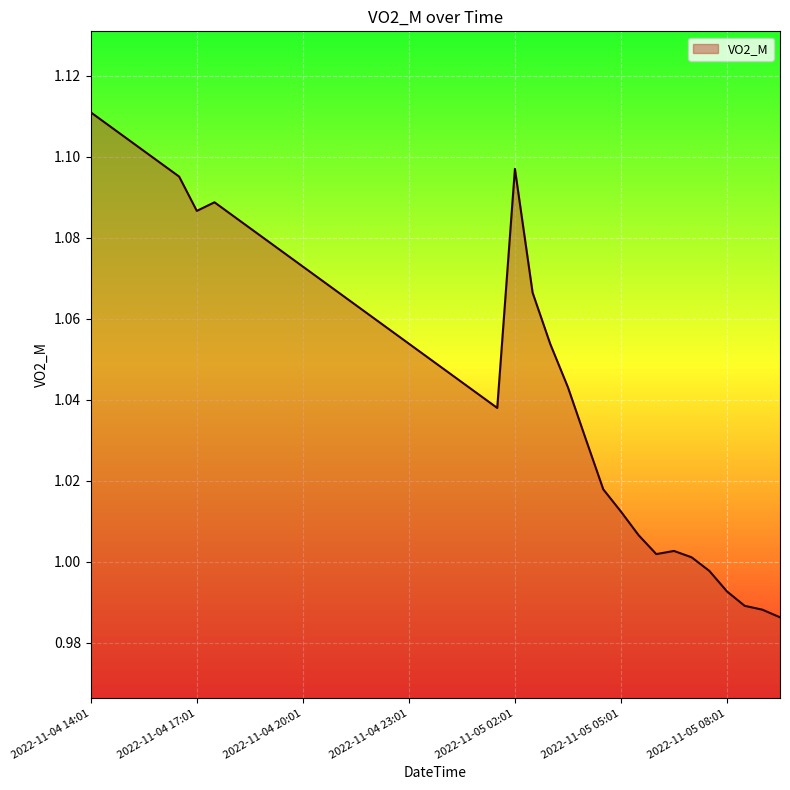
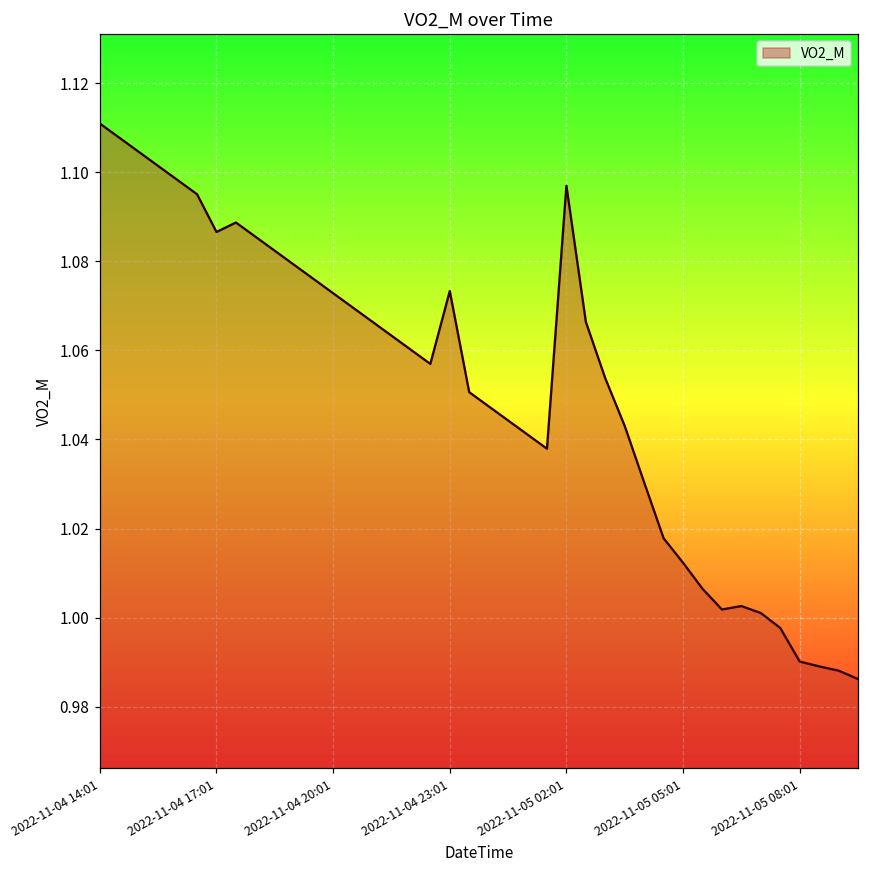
2022-11-04 23:01: 1.054 -> 1.073
2022-11-05 08:01: 0.993 -> 0.990
